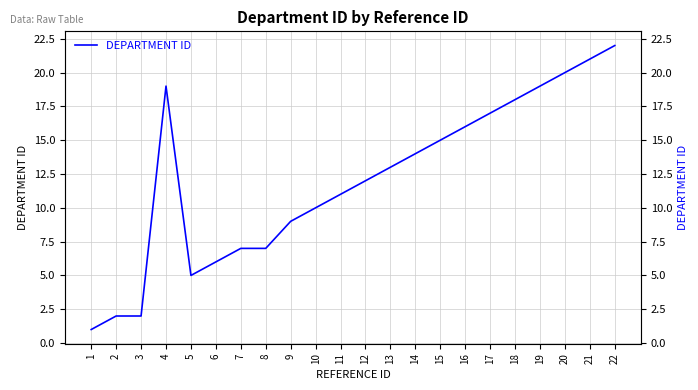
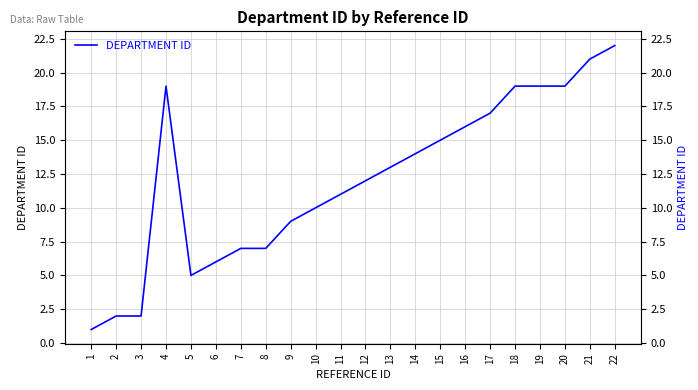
18: 18 -> 19
20: 20 -> 19
